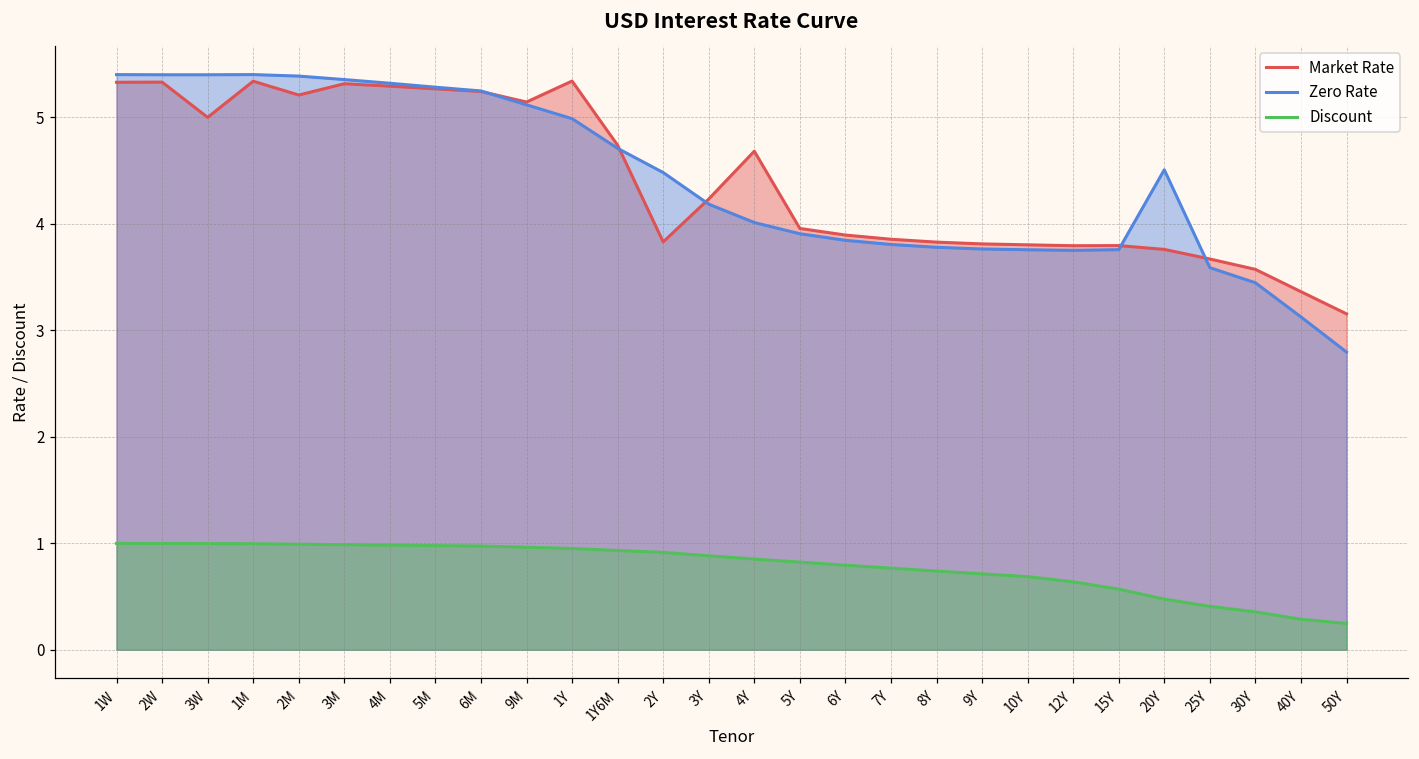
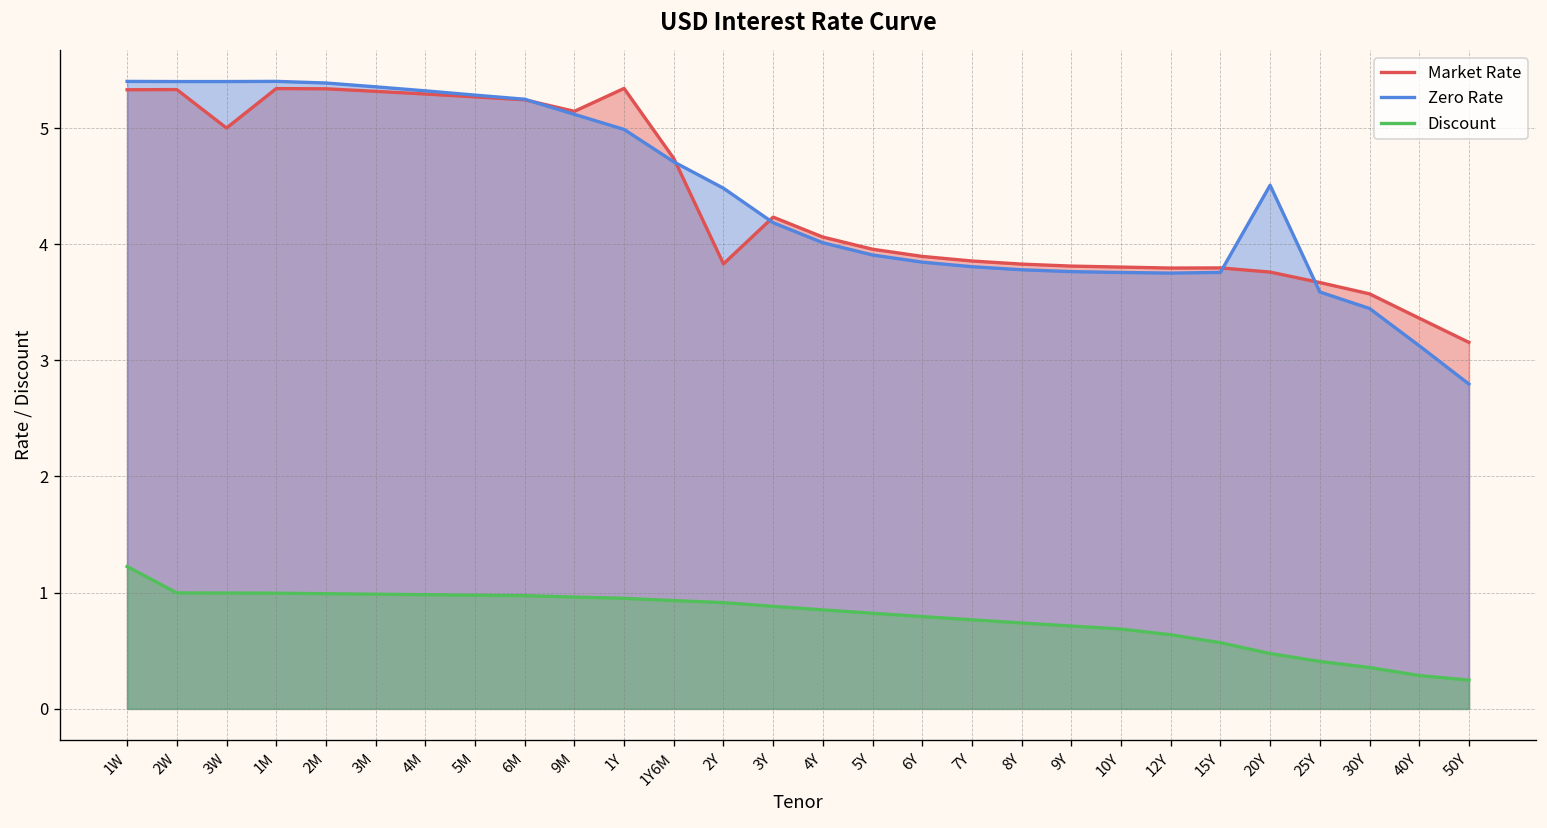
Discount, 1W: 1.0 -> 1.2
Market Rate, 2M: 5.2 -> 5.3
Market Rate, 4Y: 4.7 -> 4.1
